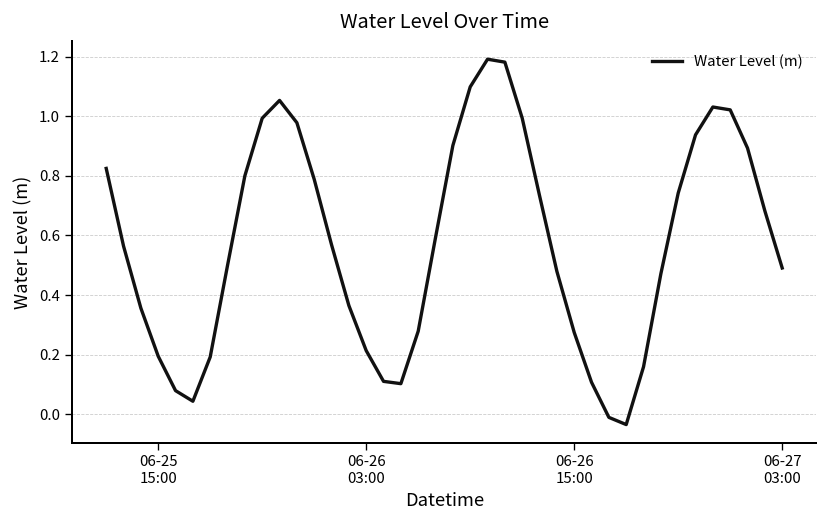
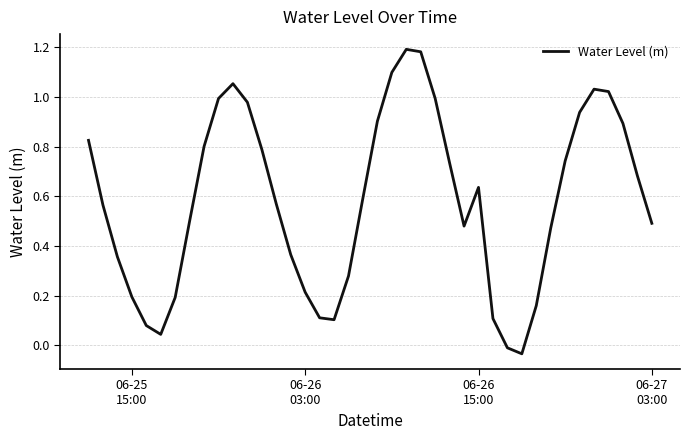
06-26 15:00: 0.27 -> 0.64
